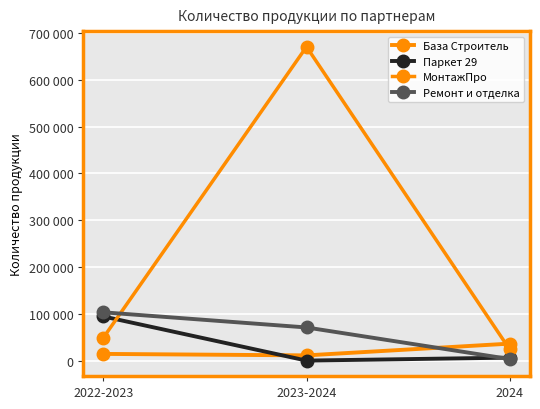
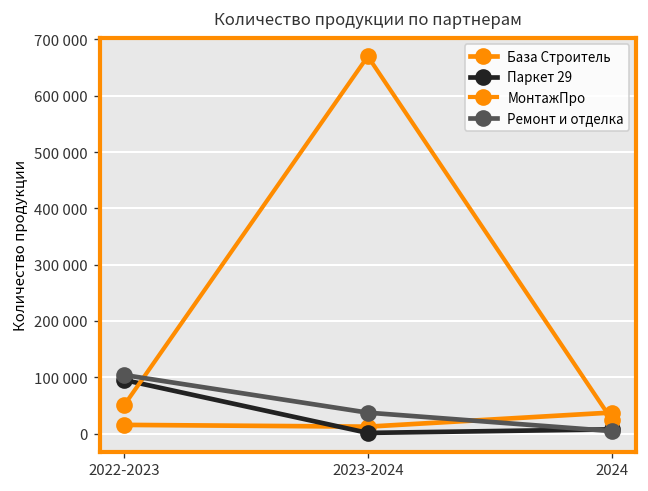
Ремонт и отделка, 2023-2024: 70000 -> 40000
